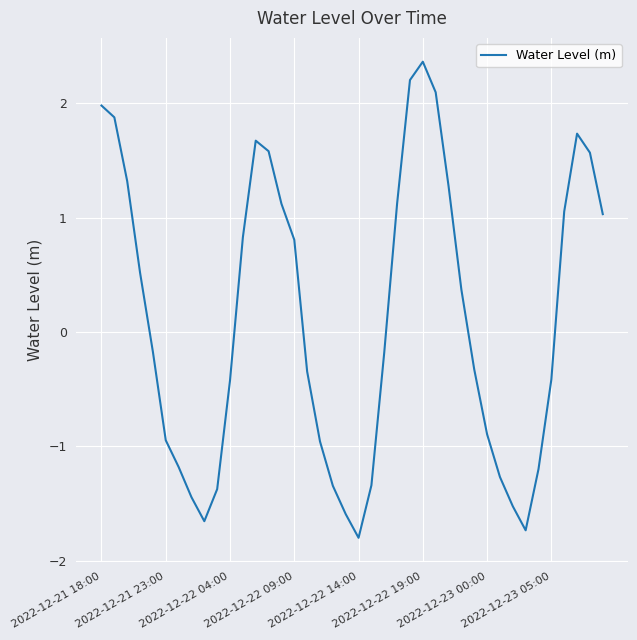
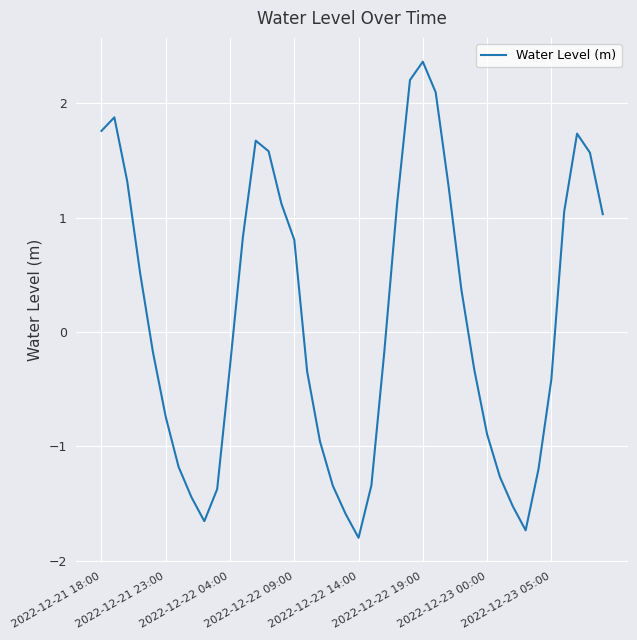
2022-12-21 18:00: 1.98 -> 1.76
2022-12-21 23:00: -0.95 -> -0.74
2022-12-22 04:00: -0.42 -> -0.30
